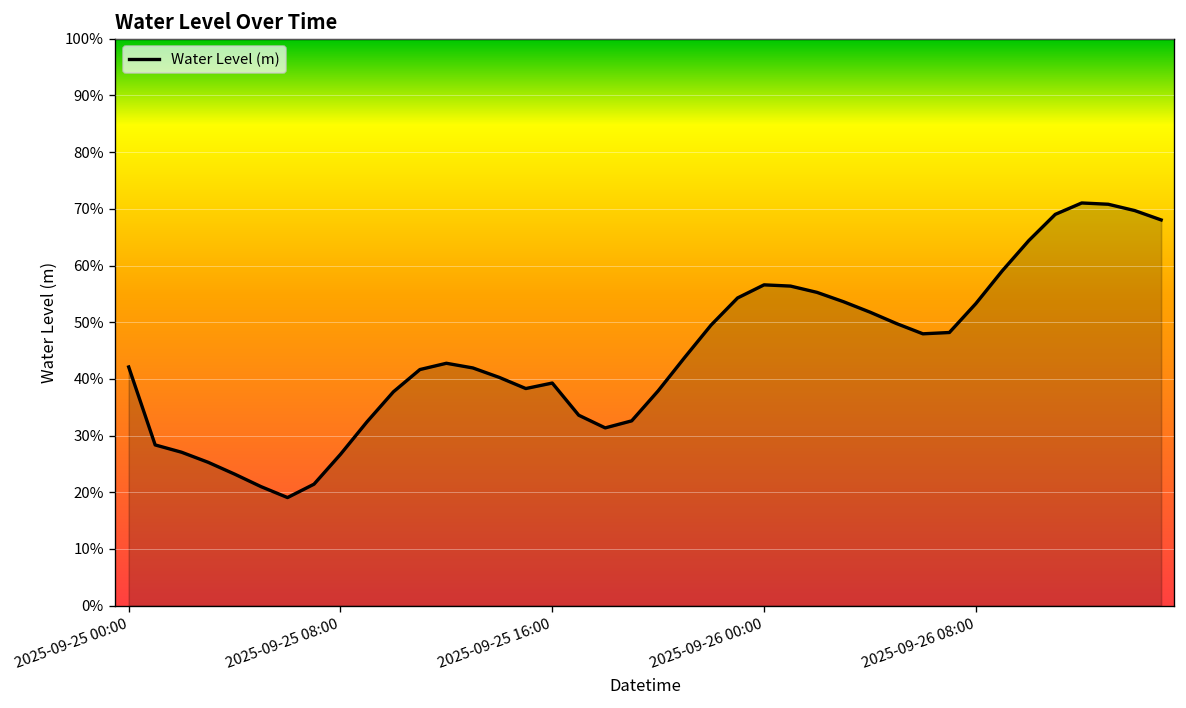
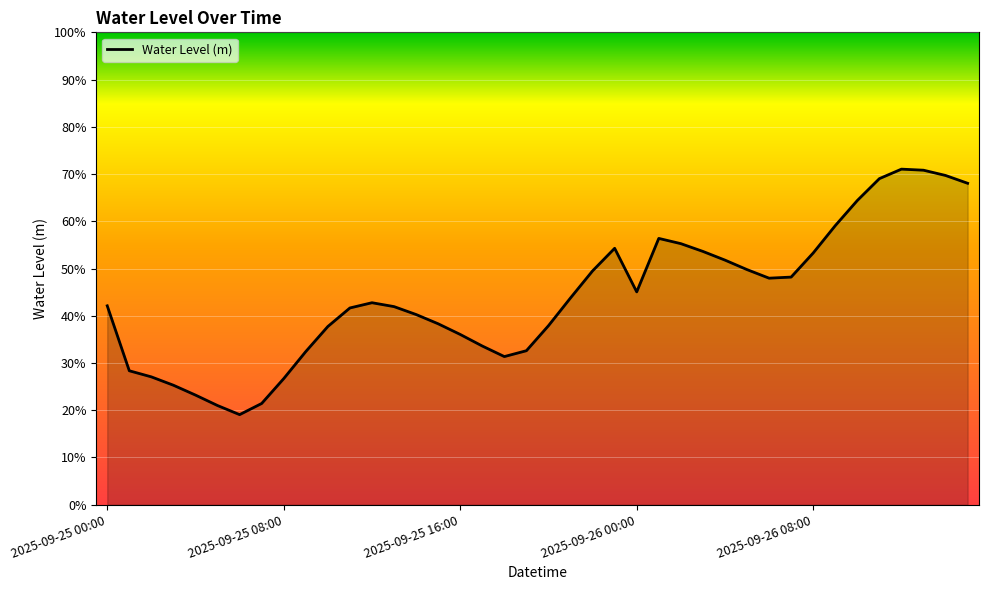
2025-09-25 16:00: 39% -> 36%
2025-09-26 00:00: 57% -> 45%
